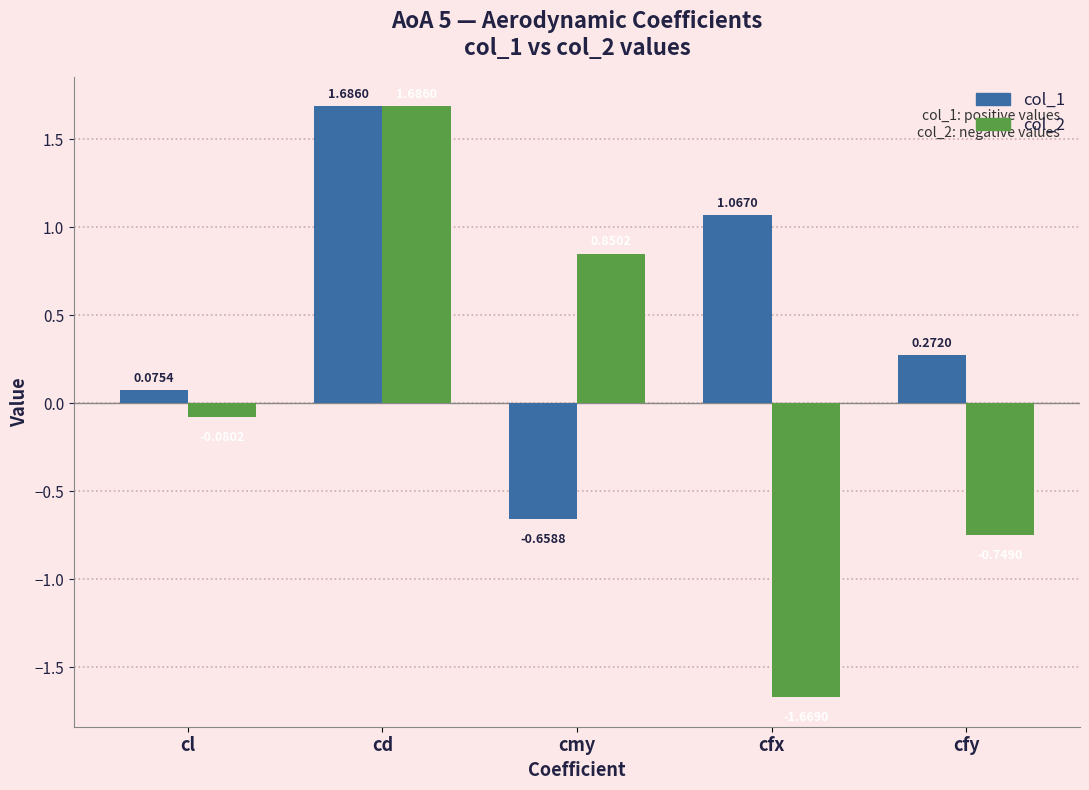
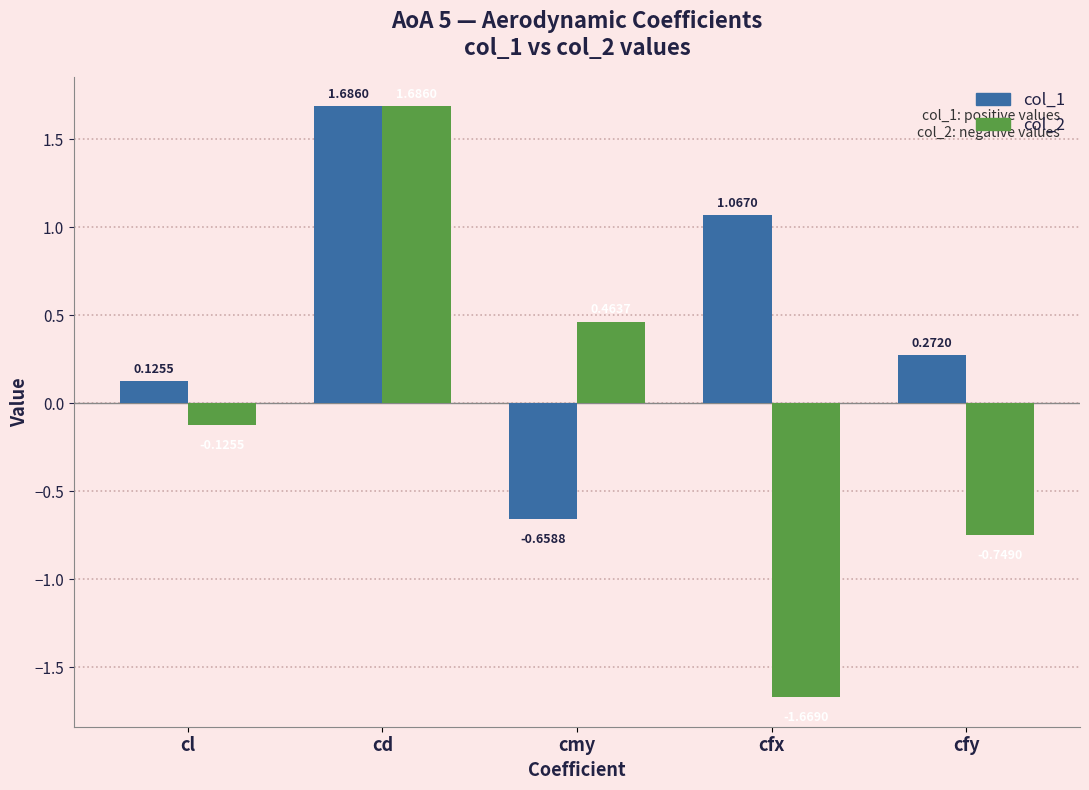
col_1, cl: 0.0754 -> 0.1255
col_2, cl: -0.08 -> -0.13
col_2, cmy: 0.85 -> 0.46
